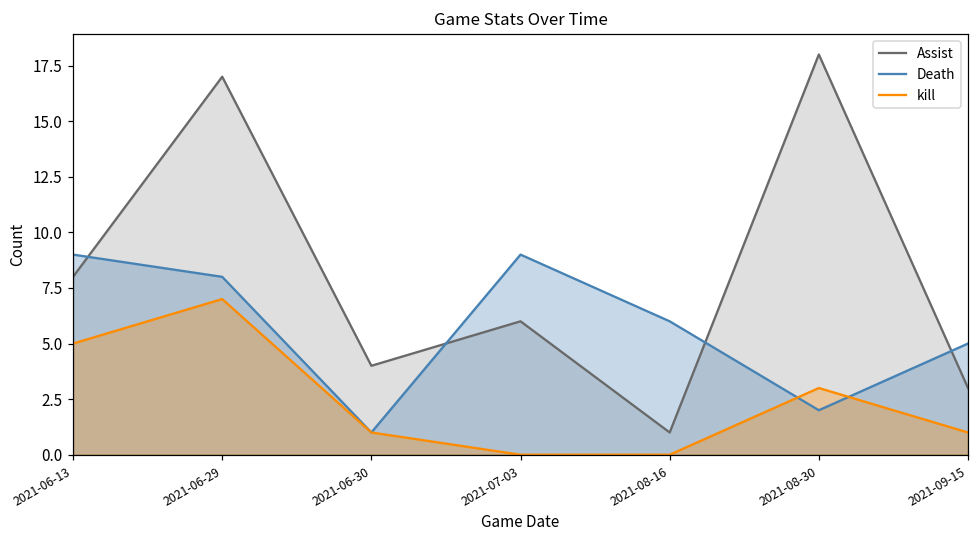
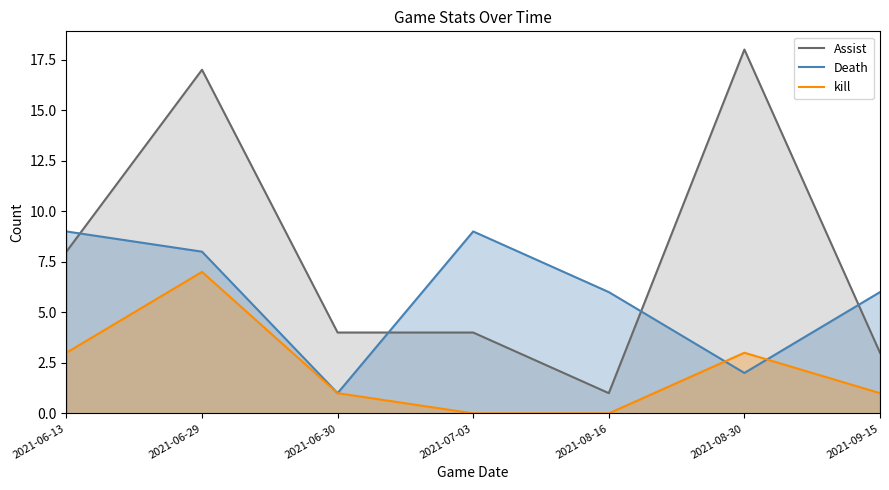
kill, 2021-06-13: 5 -> 3
Assist, 2021-07-03: 6 -> 4
Death, 2021-09-15: 5 -> 6
